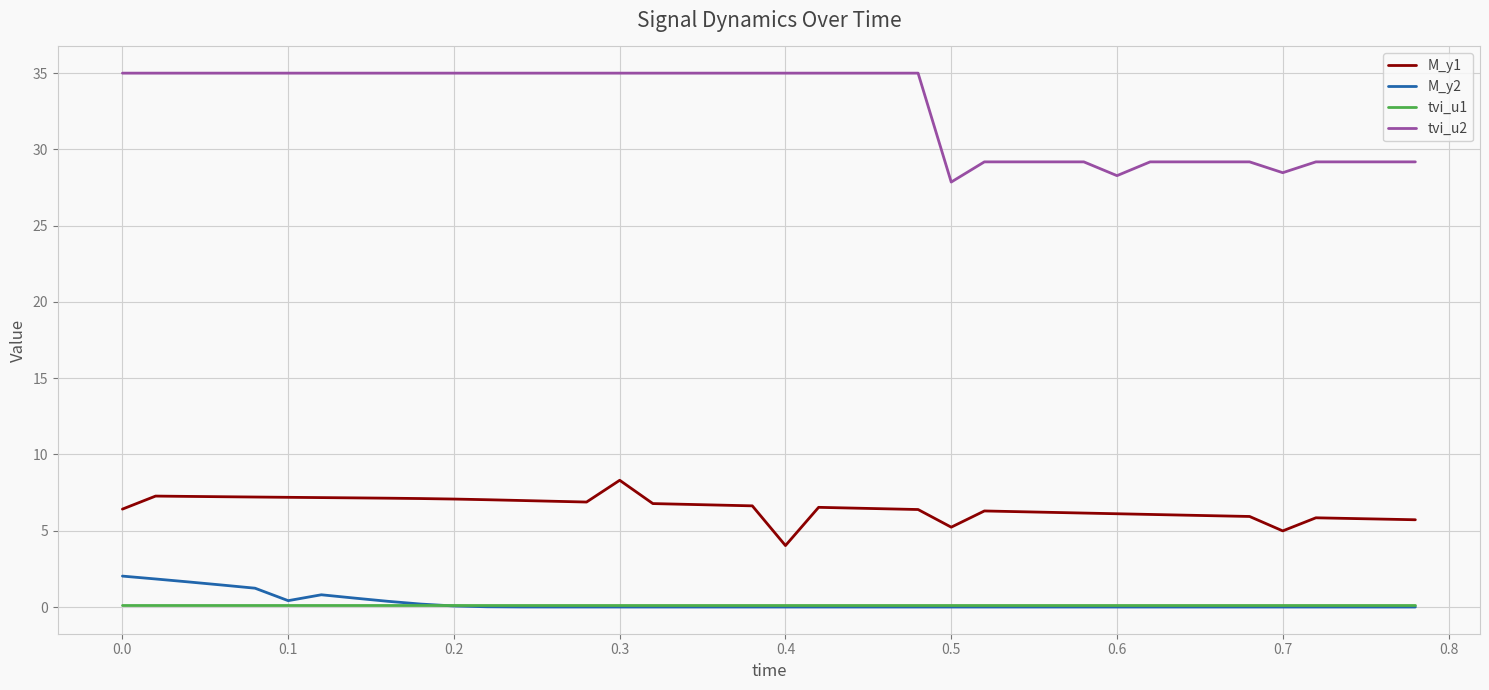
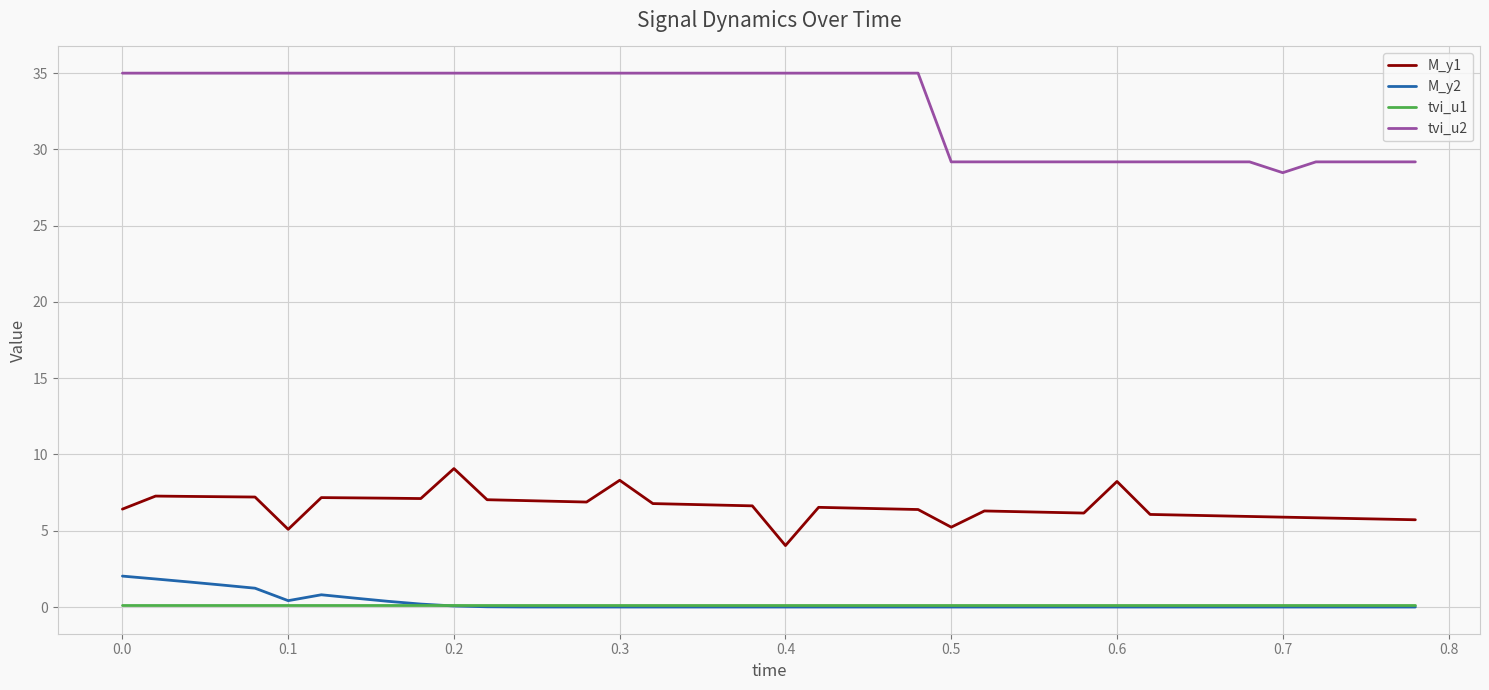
M_y1, 0.1: 7.2 -> 5.1
M_y1, 0.2: 7.1 -> 9.1
tvi_u2, 0.5: 27.9 -> 29.2
M_y1, 0.6: 6.1 -> 8.2
tvi_u2, 0.6: 28.3 -> 29.2
M_y1, 0.7: 5.0 -> 5.9
